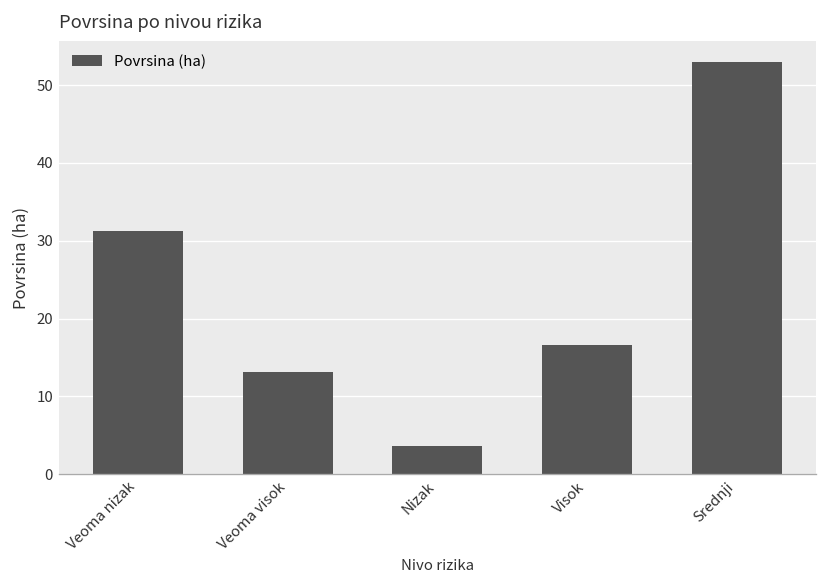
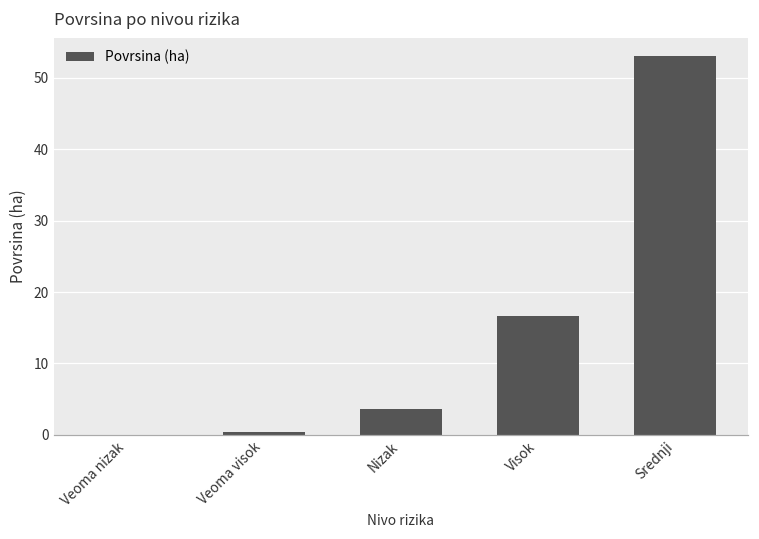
Veoma nizak: 31 -> 0
Veoma visok: 13 -> 0
